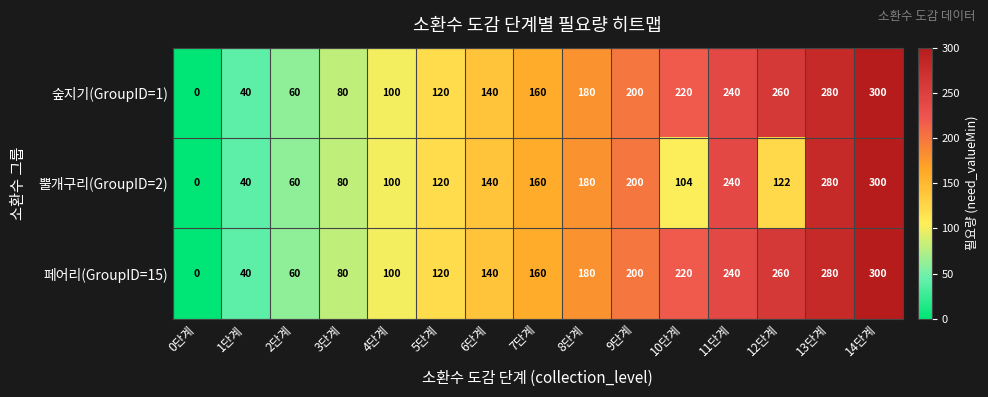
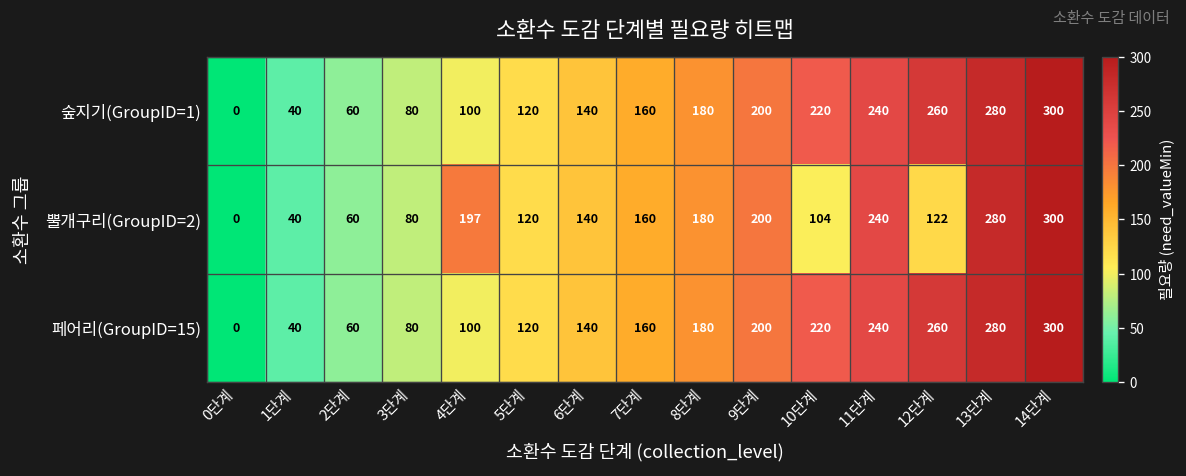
뿔개구리(GroupID=2), 4단계: 100 -> 197
